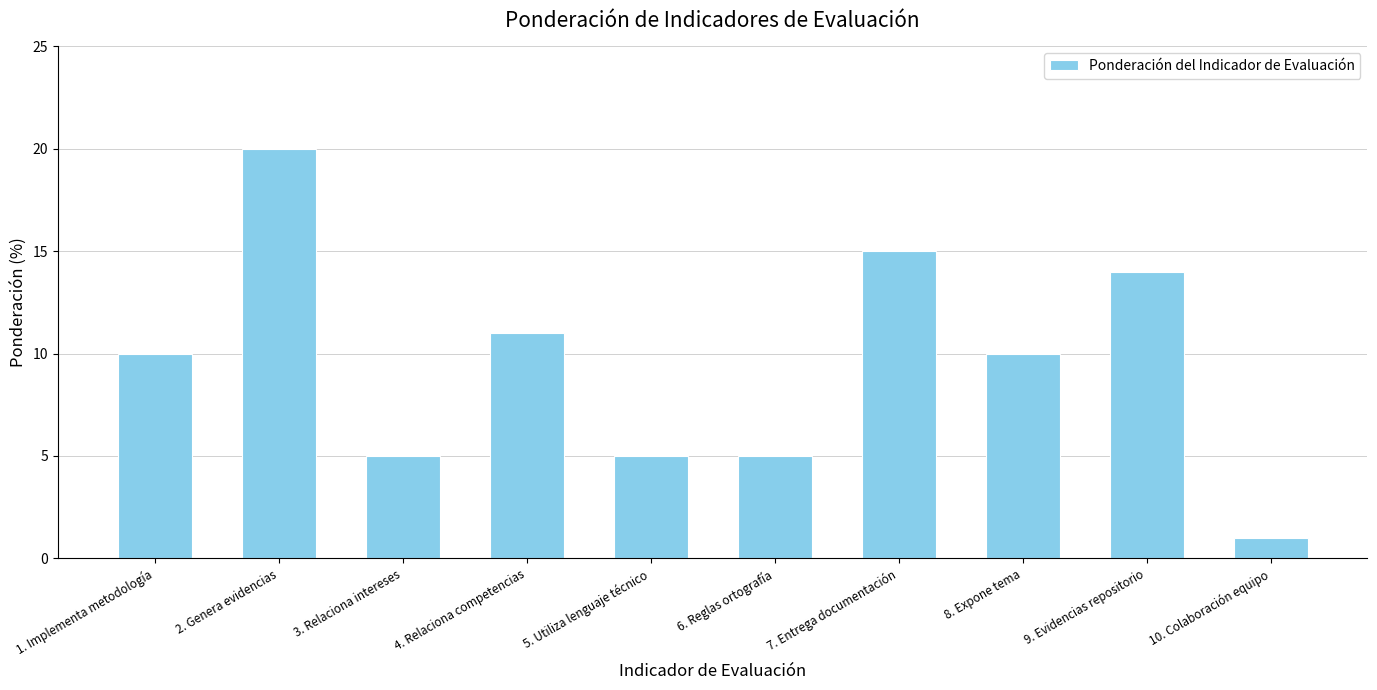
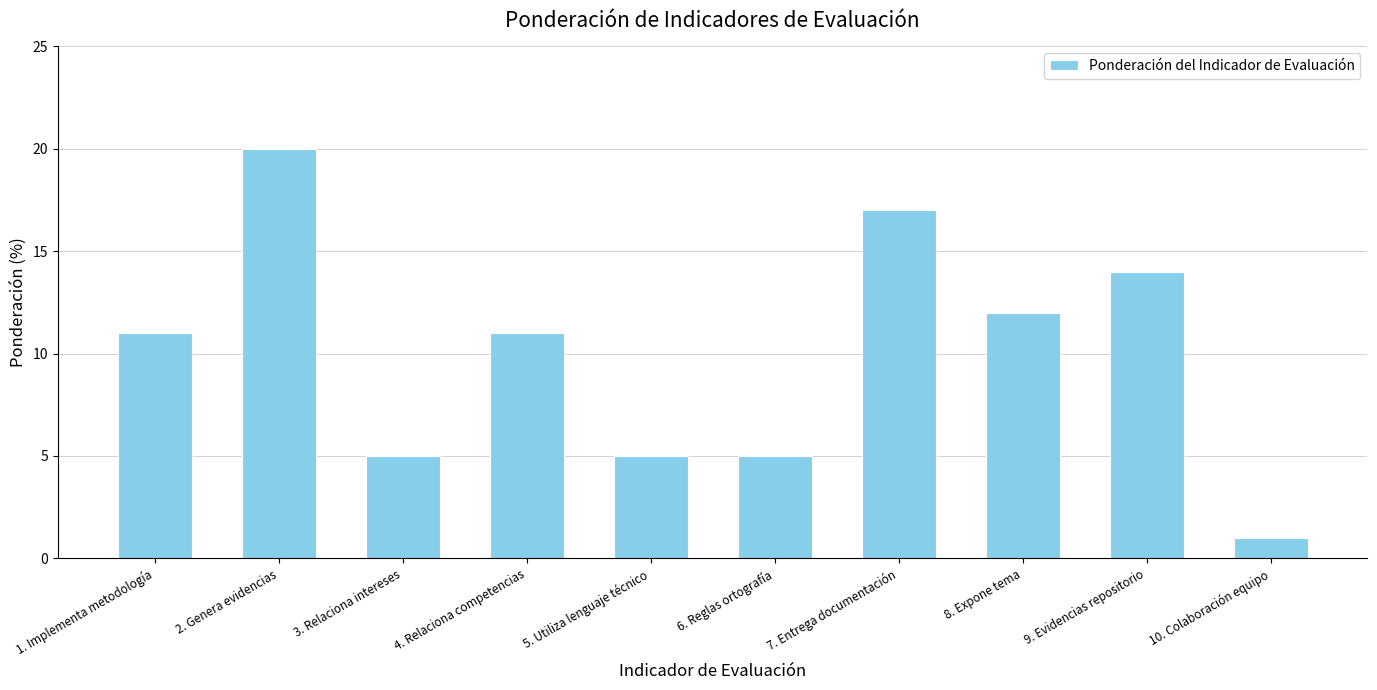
1. Implementa metodología: 10 -> 11
7. Entrega documentación: 15 -> 17
8. Expone tema: 10 -> 12
